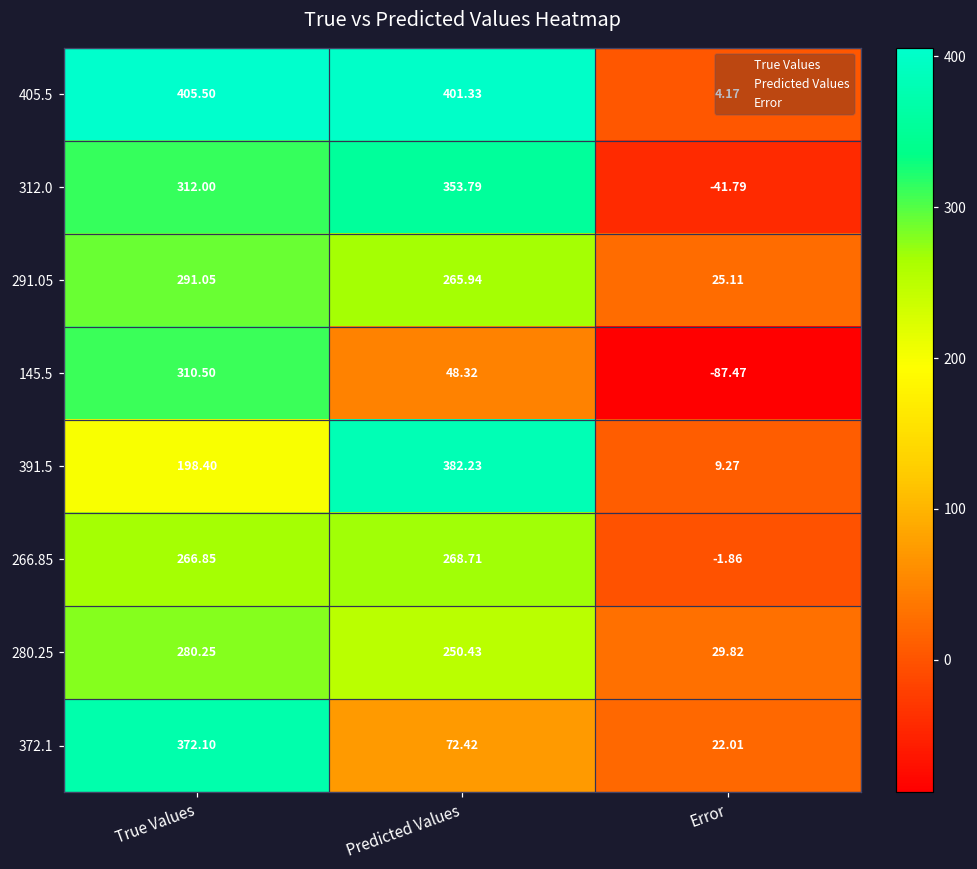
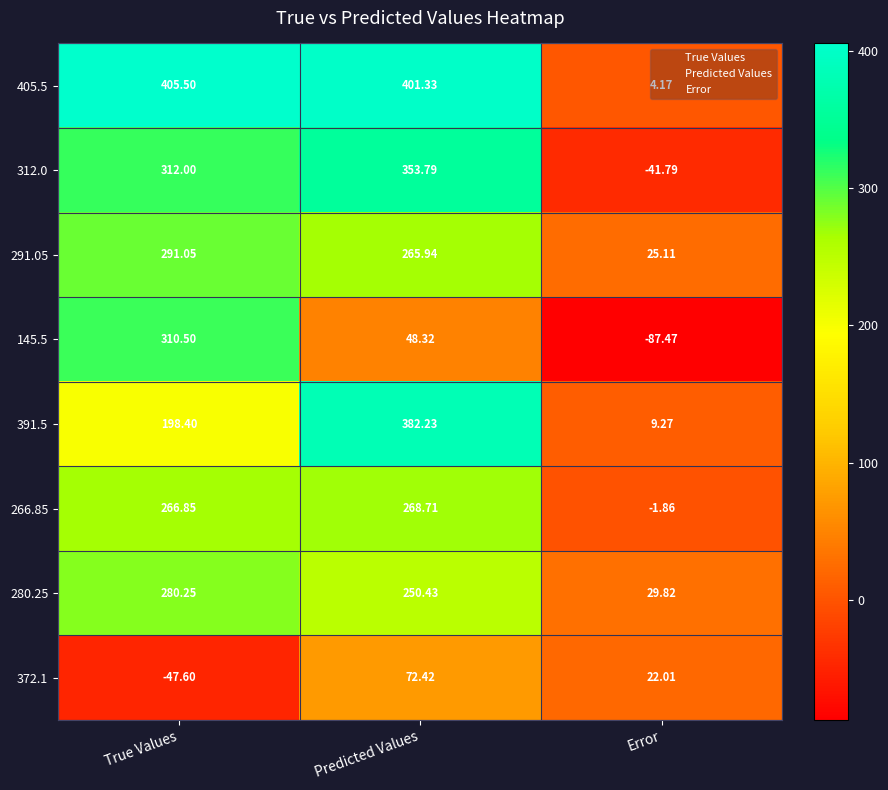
372.1, True Values: 372.10 -> -47.60
